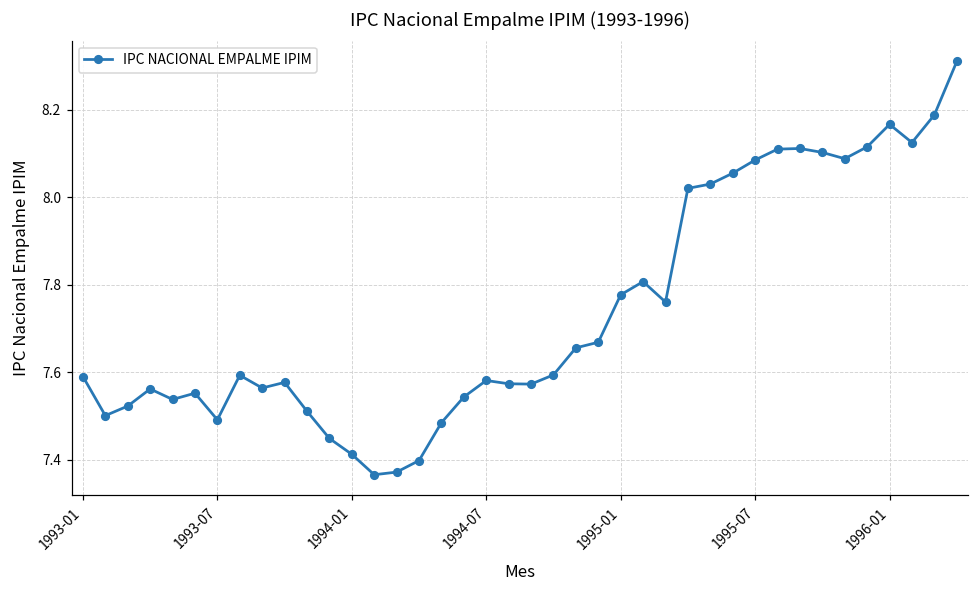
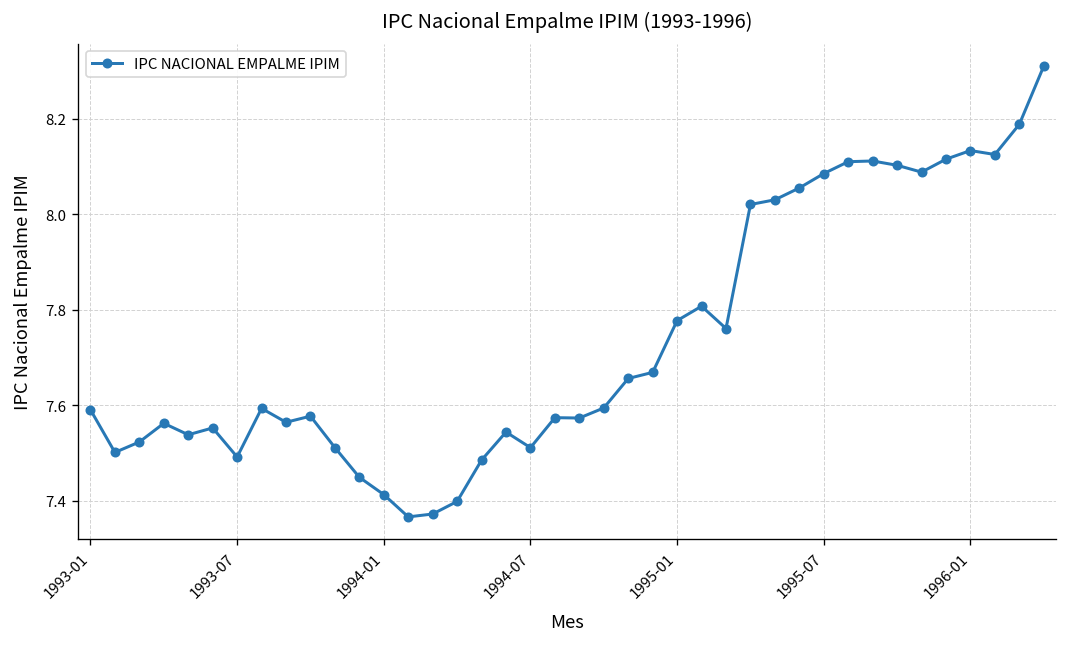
1994-07: 7.58 -> 7.51
1996-01: 8.17 -> 8.13
